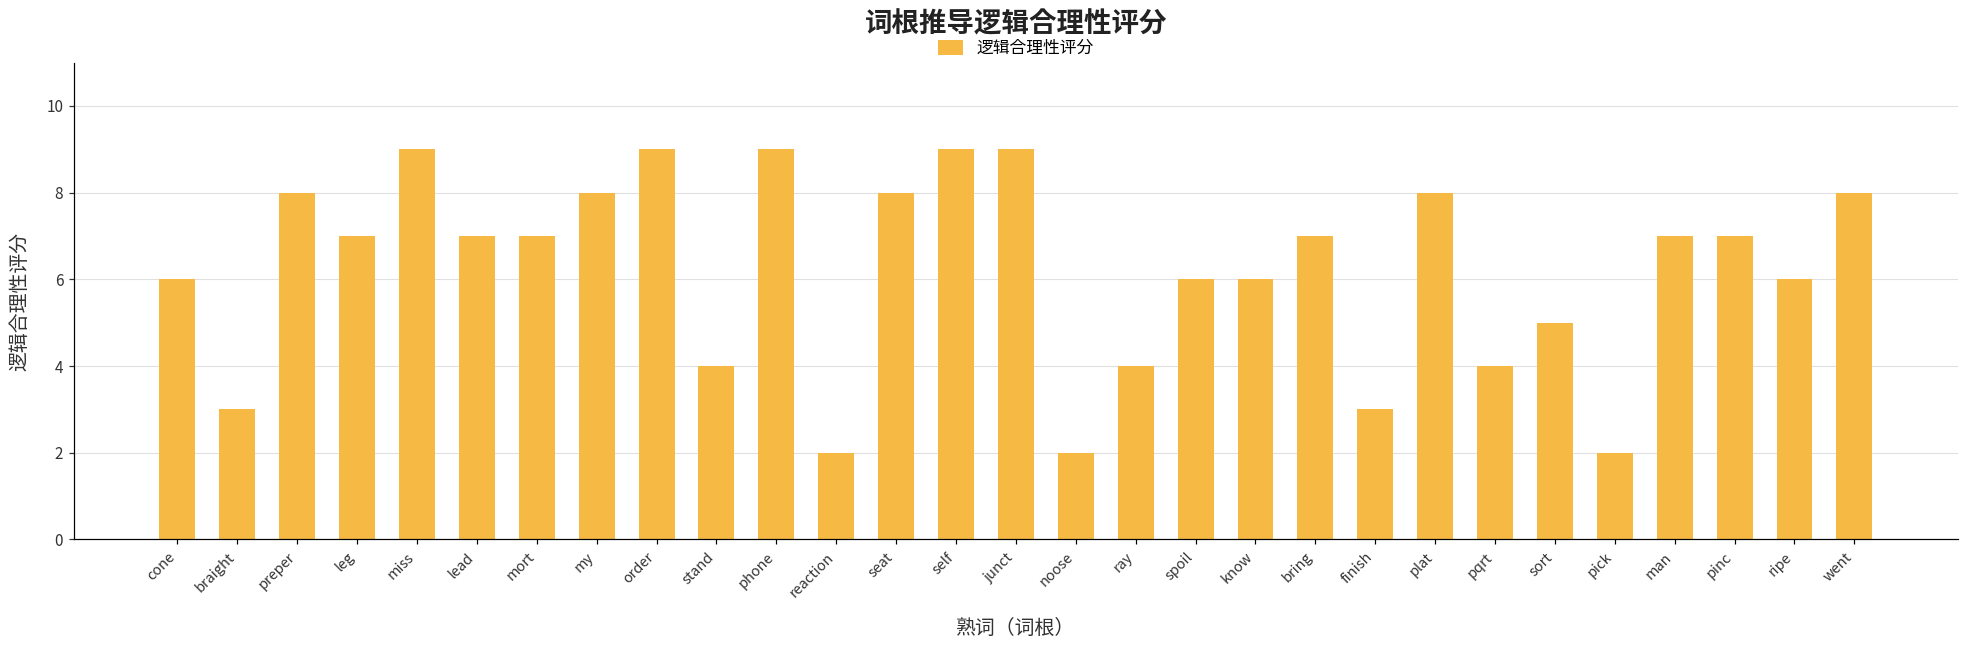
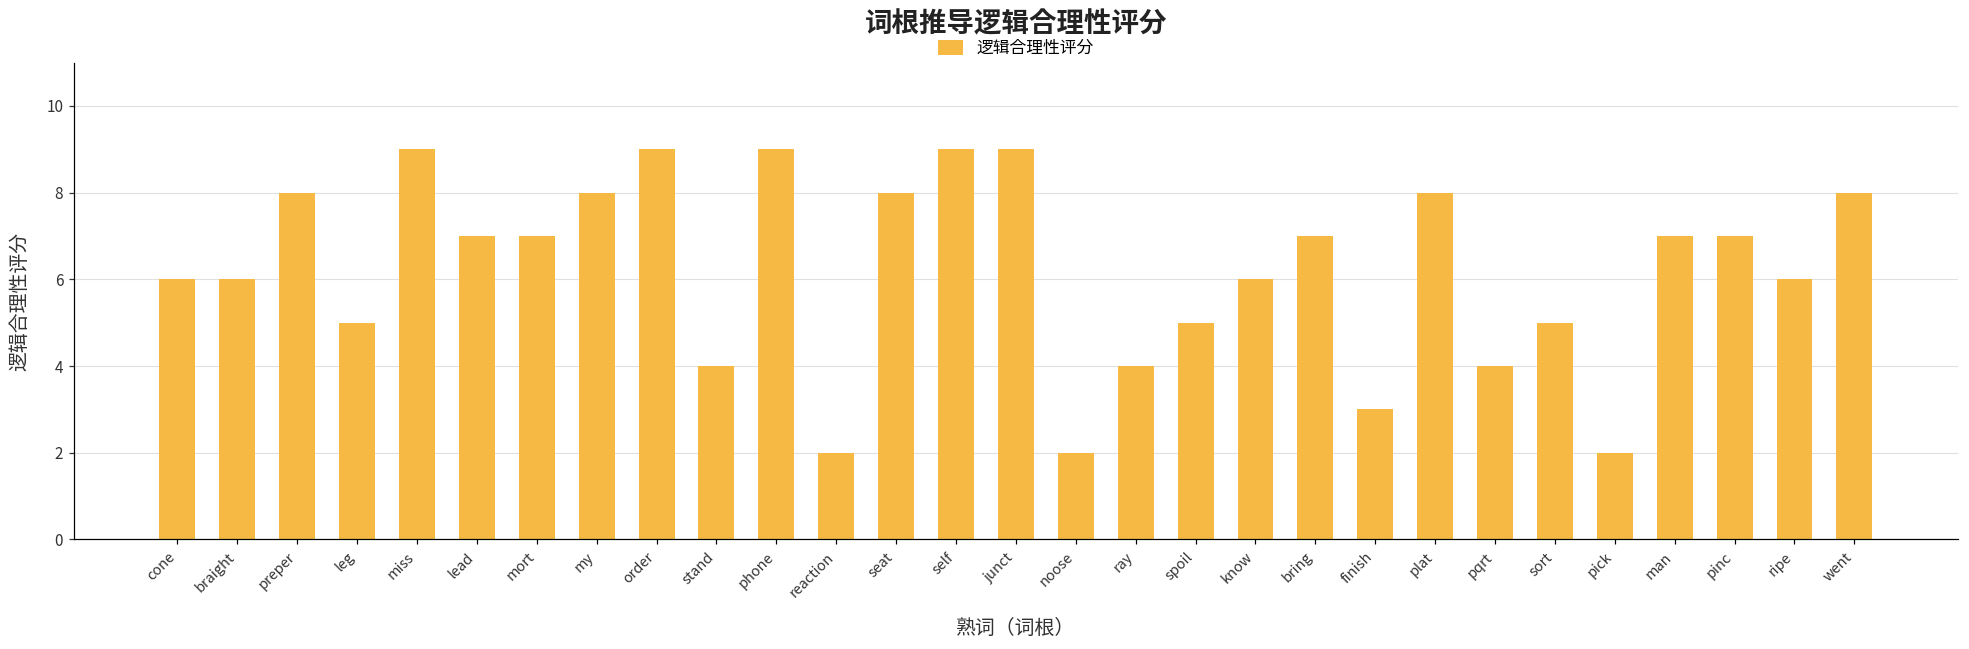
braight: 3 -> 6
leg: 7 -> 5
spoil: 6 -> 5
